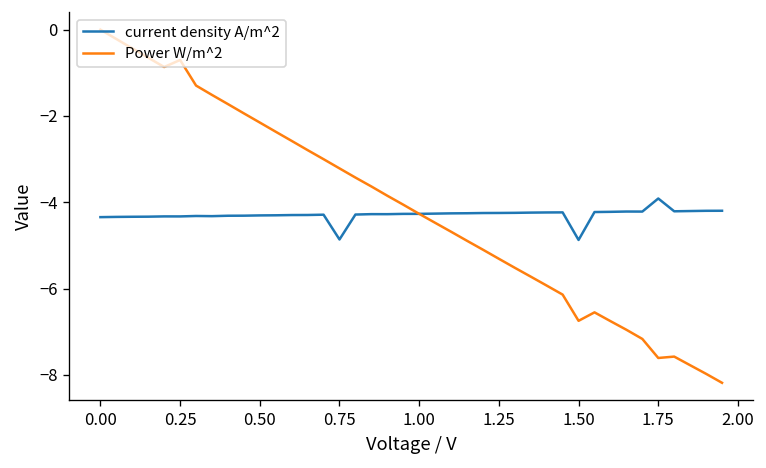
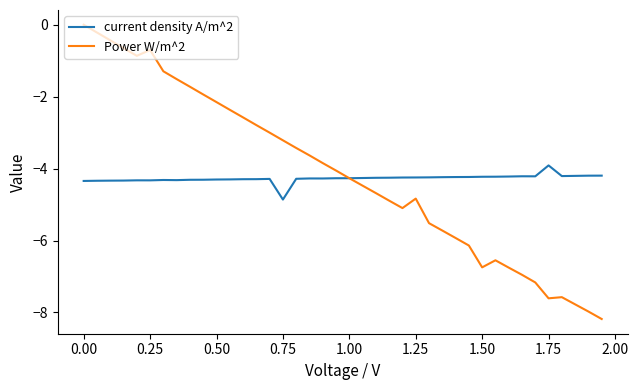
Power W/m^2, 1.25: -5.3 -> -4.8
current density A/m^2, 1.50: -4.9 -> -4.2
